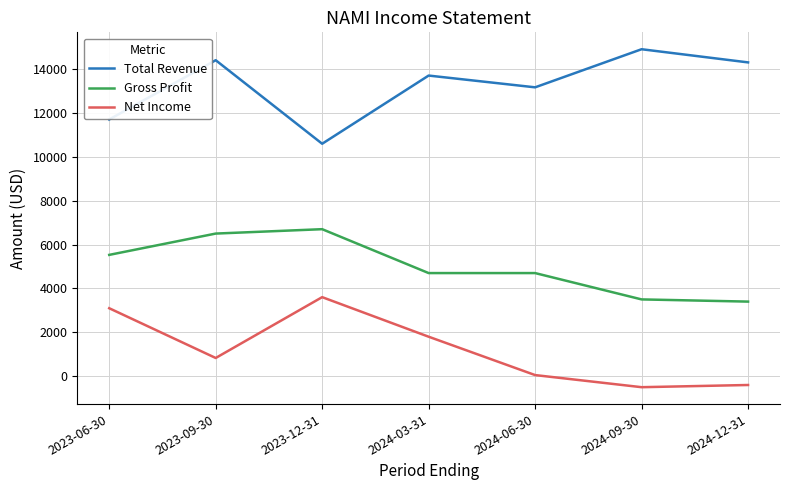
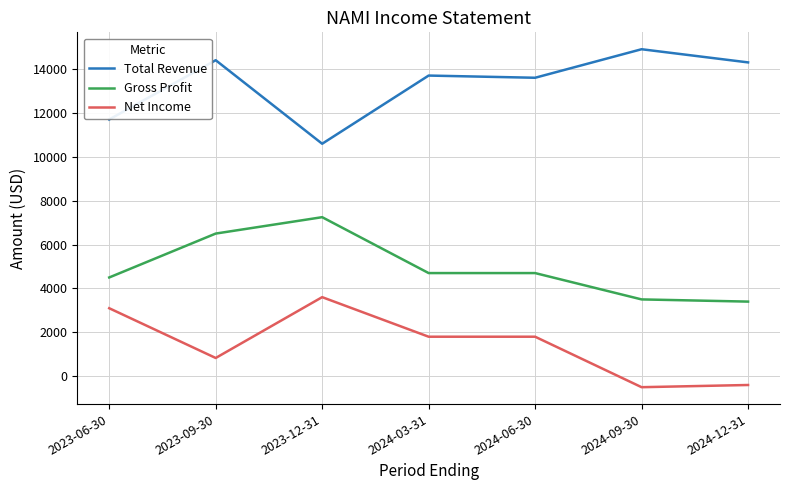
Gross Profit, 2023-06-30: 5500 -> 4500
Gross Profit, 2023-12-31: 6700 -> 7200
Total Revenue, 2024-06-30: 13200 -> 13600
Net Income, 2024-06-30: 100 -> 1800
